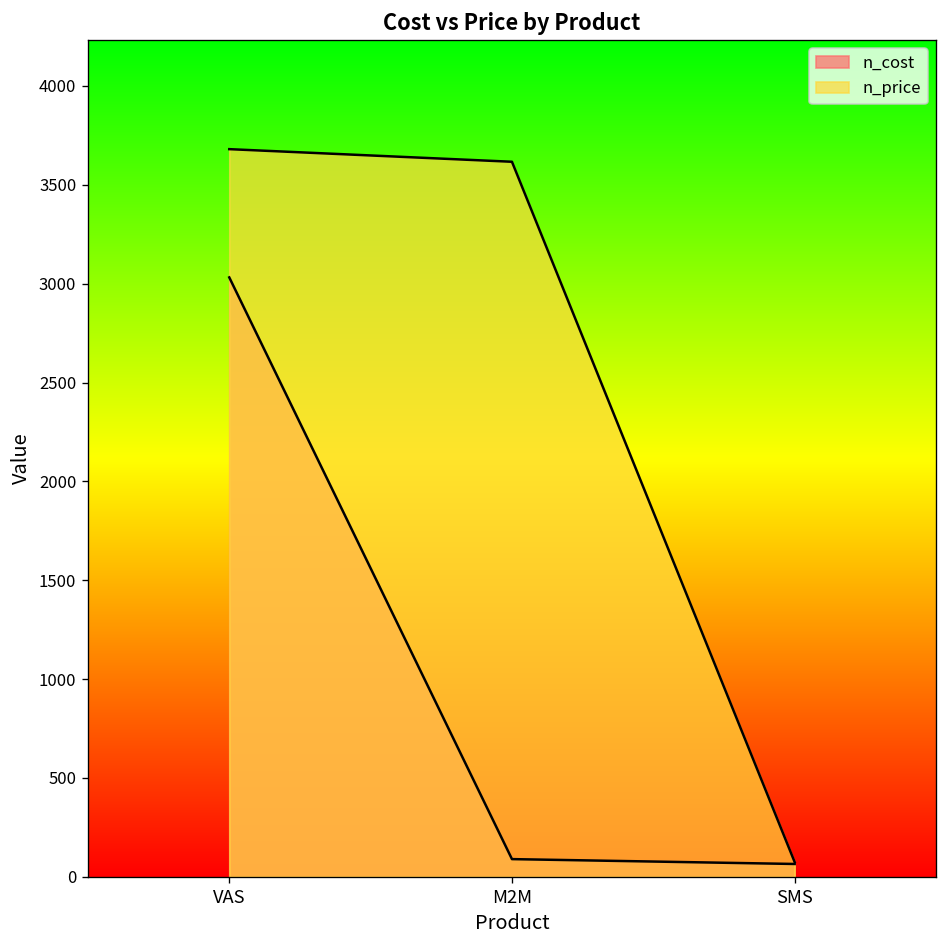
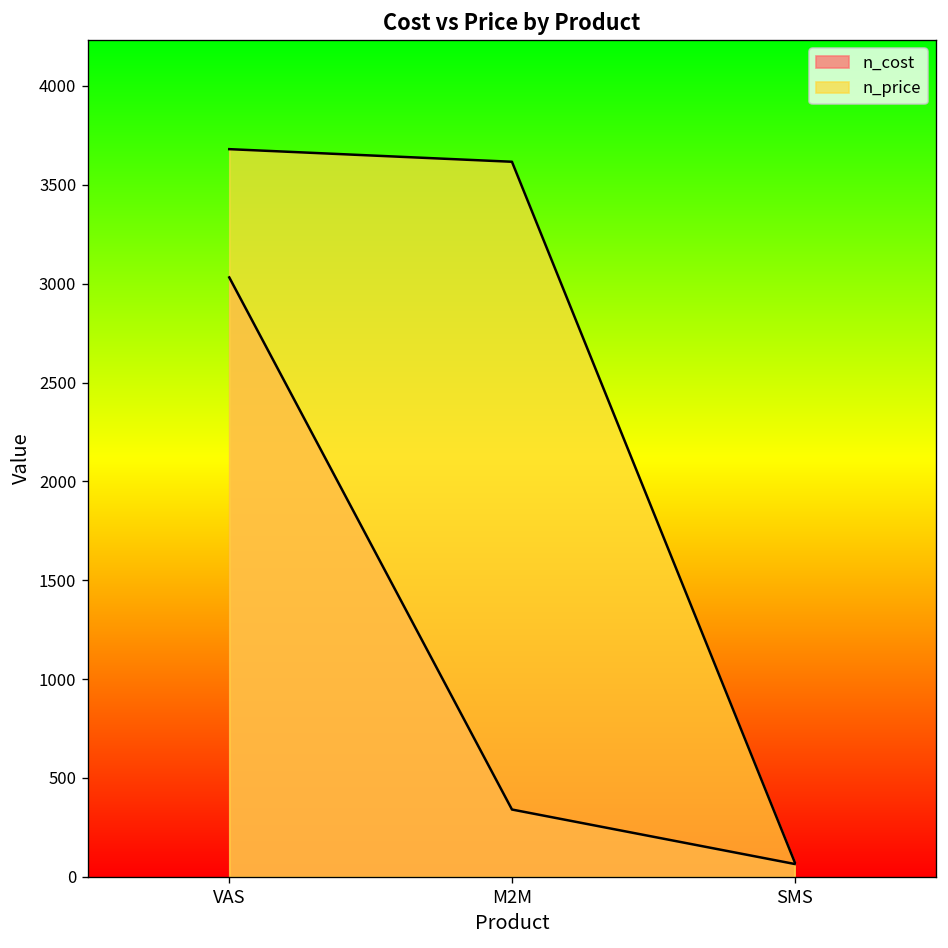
n_cost, M2M: 90 -> 340
